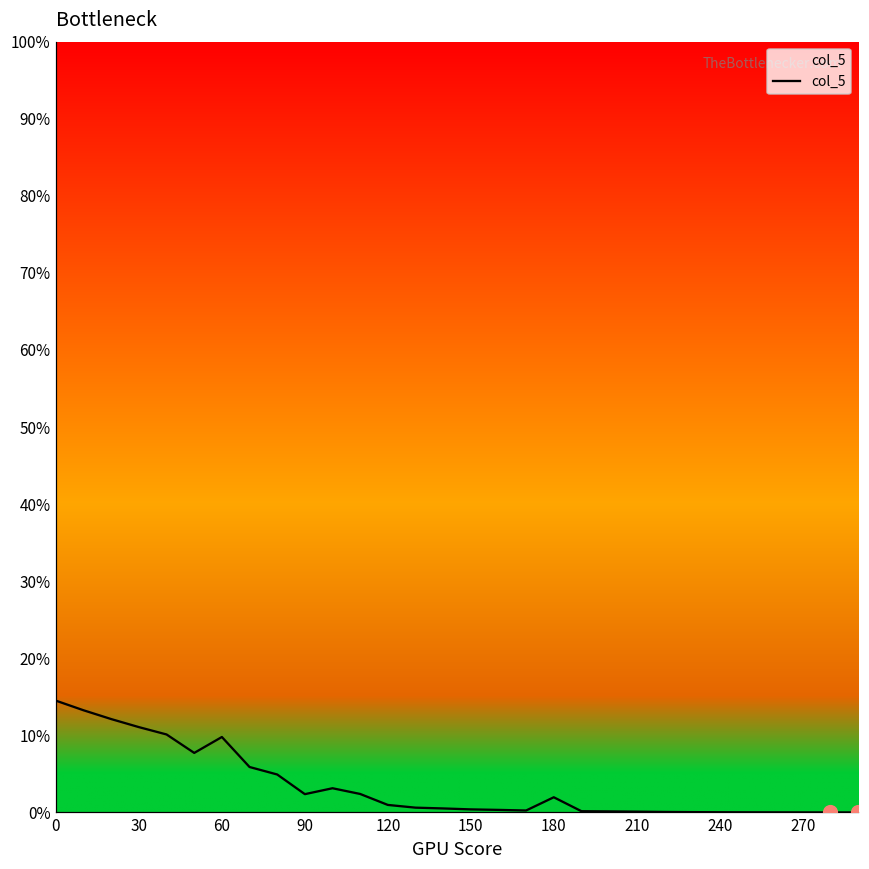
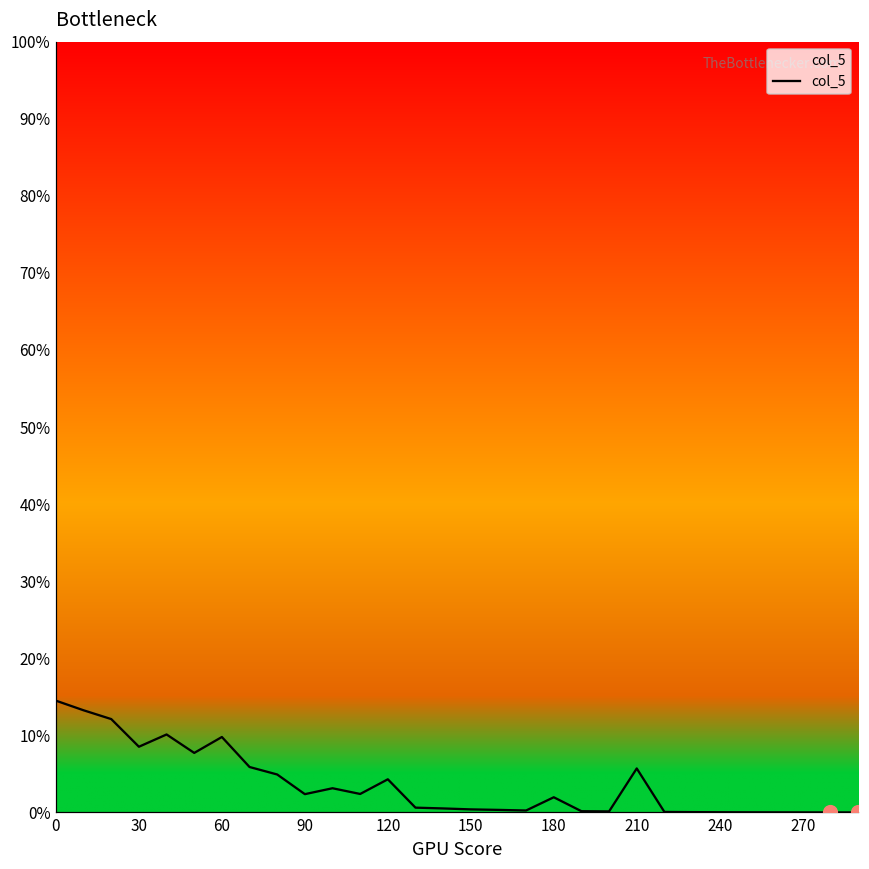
col_5, 30: 11% -> 9%
col_5, 120: 1% -> 4%
col_5, 210: 0% -> 6%
